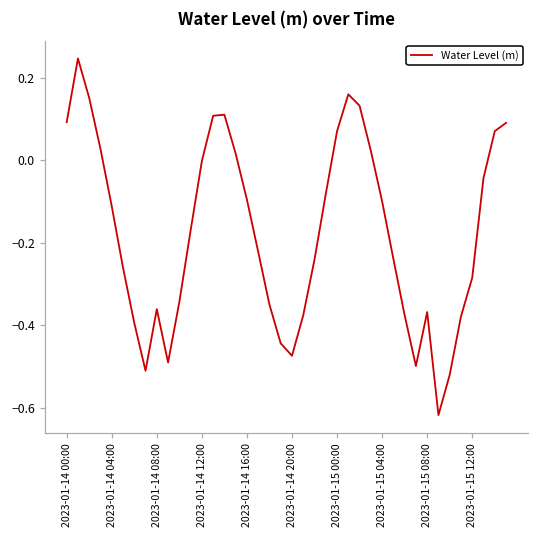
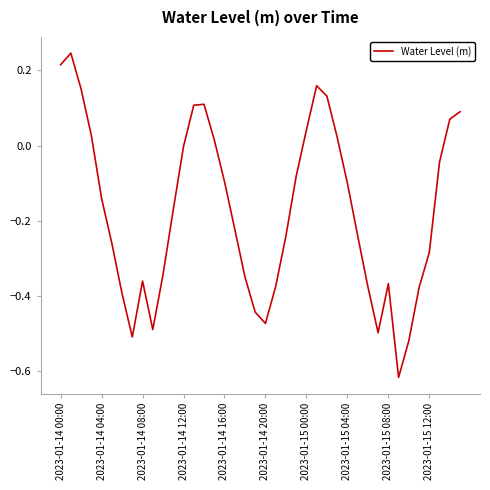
2023-01-14 00:00: 0.09 -> 0.22
2023-01-14 04:00: -0.11 -> -0.14
2023-01-15 00:00: 0.07 -> 0.04
